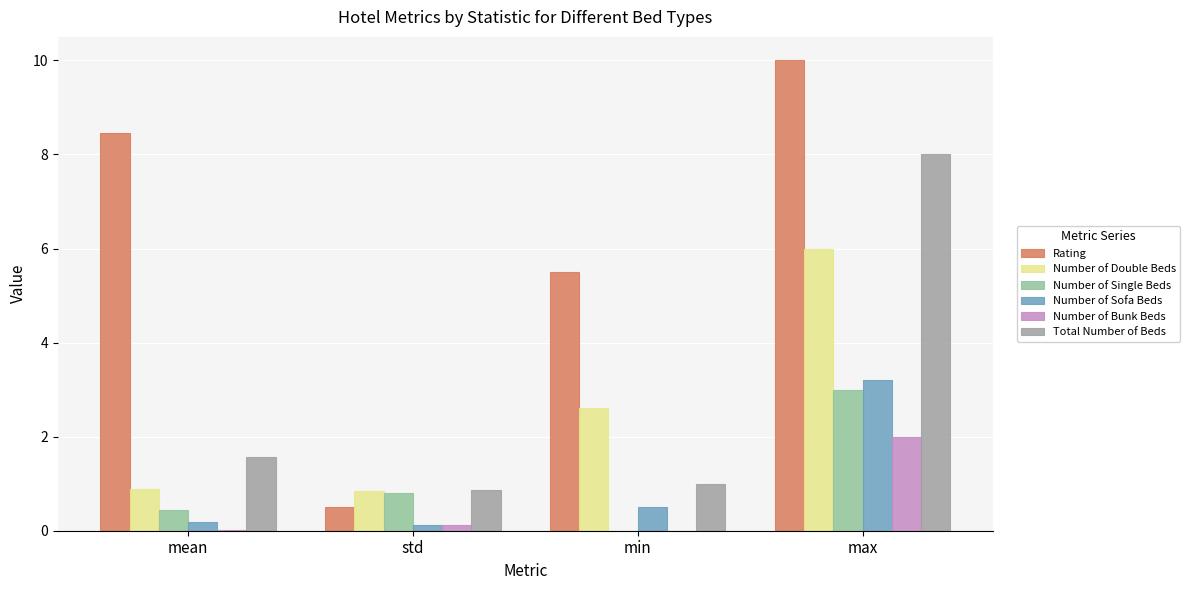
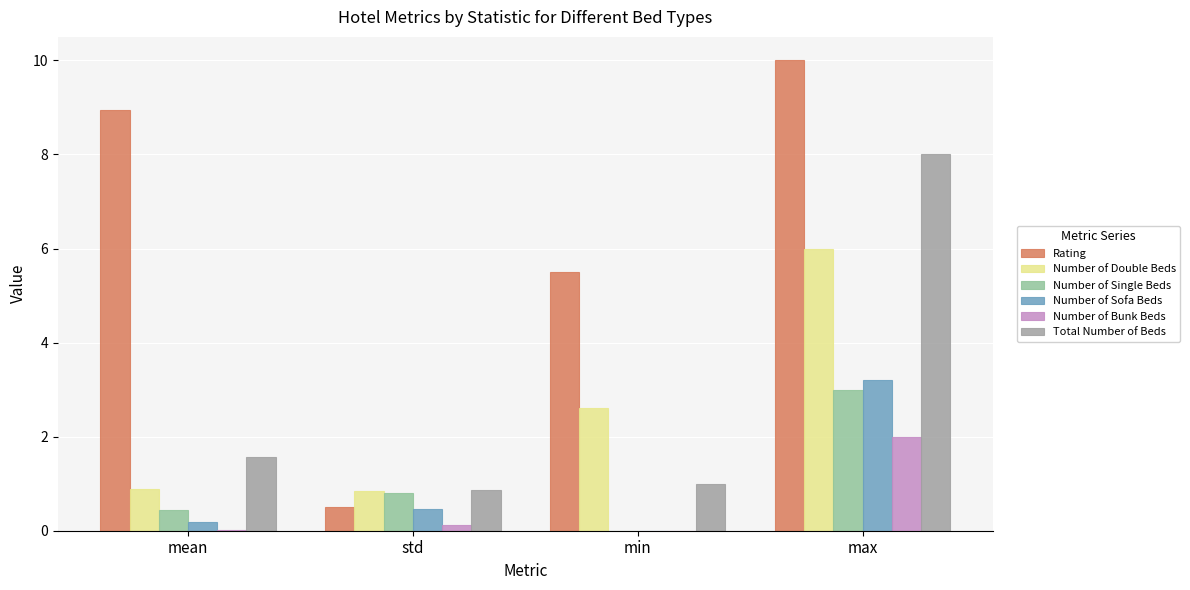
Rating, mean: 8.5 -> 9.0
Number of Sofa Beds, std: 0.1 -> 0.5
Number of Sofa Beds, min: 0.5 -> 0.0
